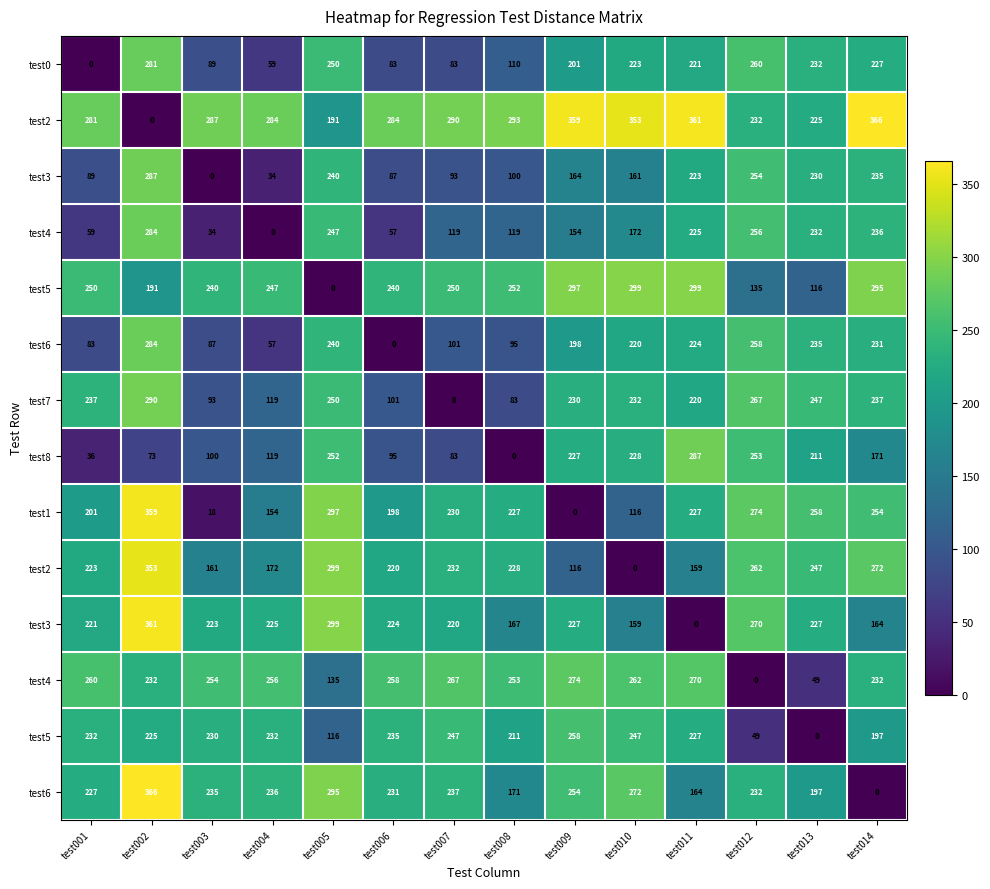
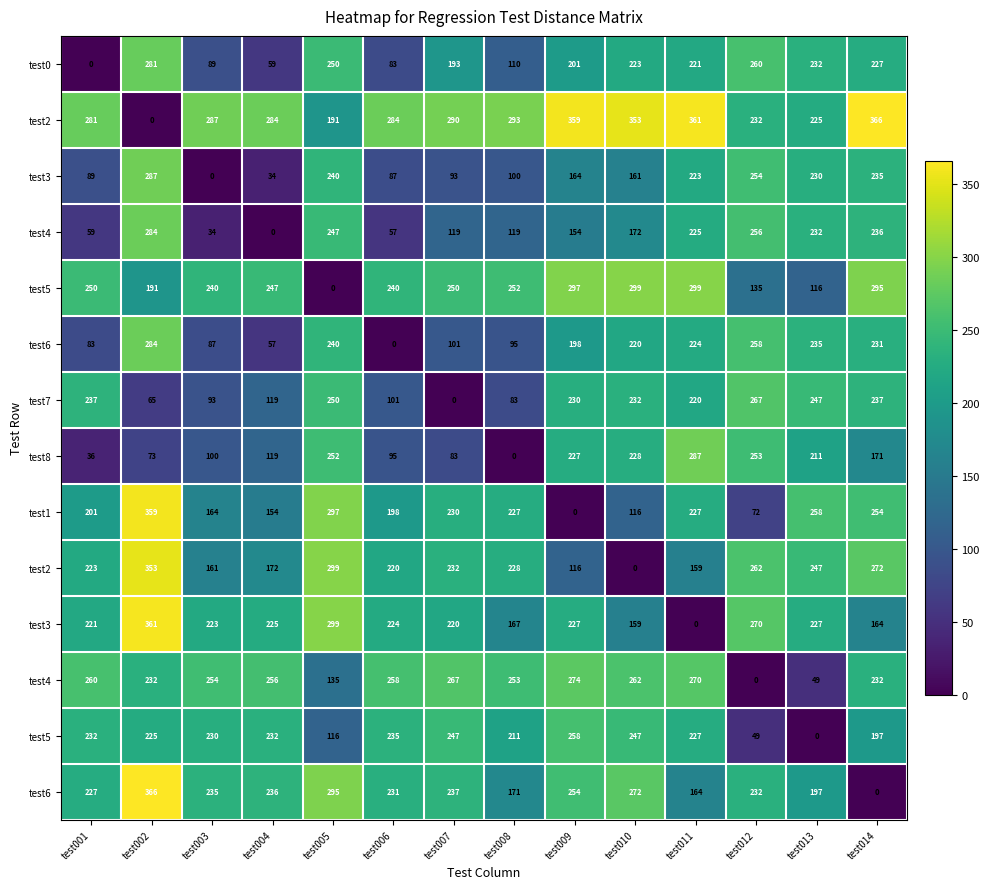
test0, test007: 83 -> 193
test7, test002: 290 -> 65
test1, test003: 18 -> 164
test1, test012: 274 -> 72
